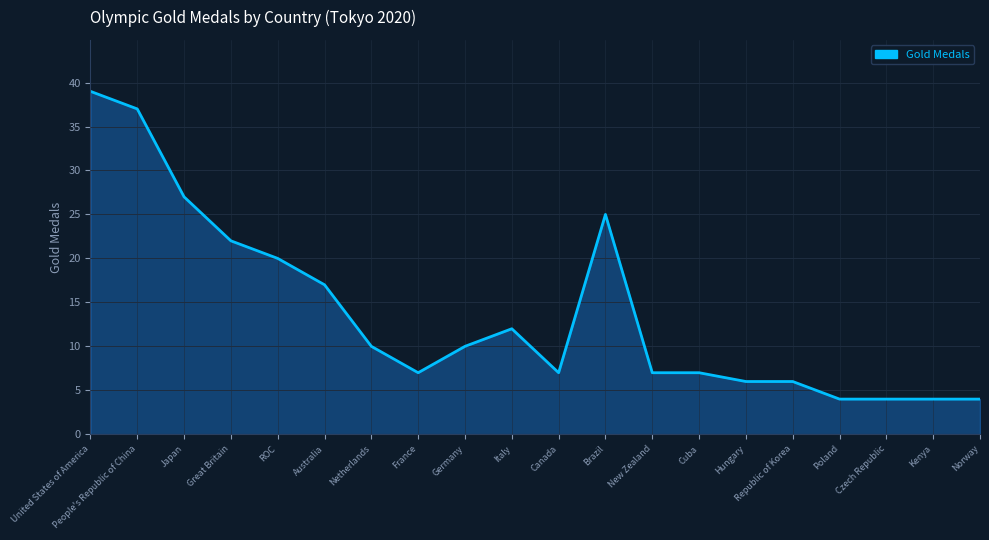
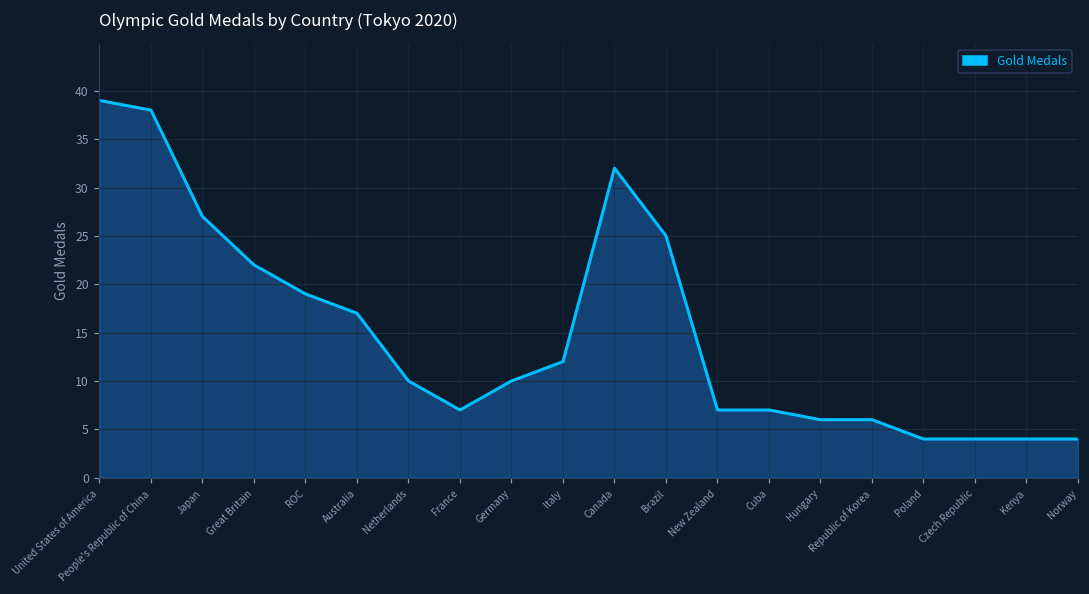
People's Republic of China: 37 -> 38
ROC: 20 -> 19
Canada: 7 -> 32
